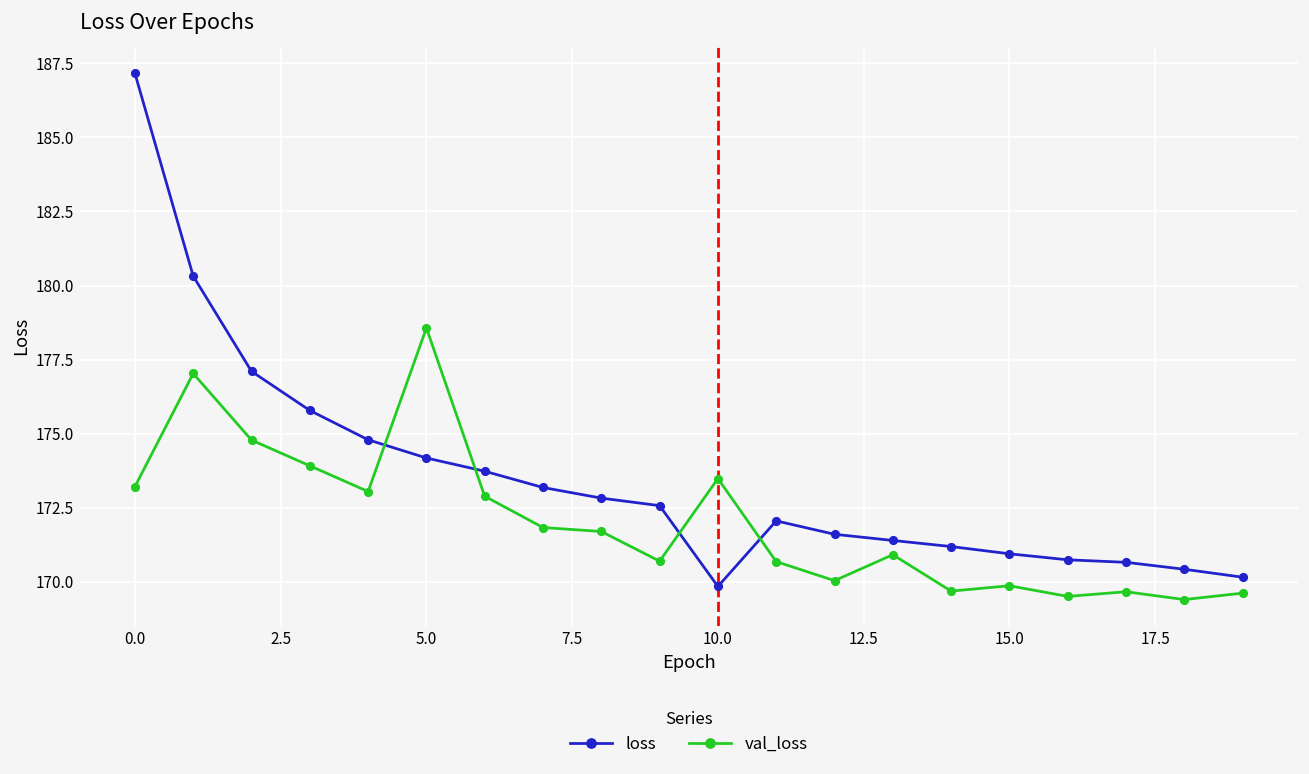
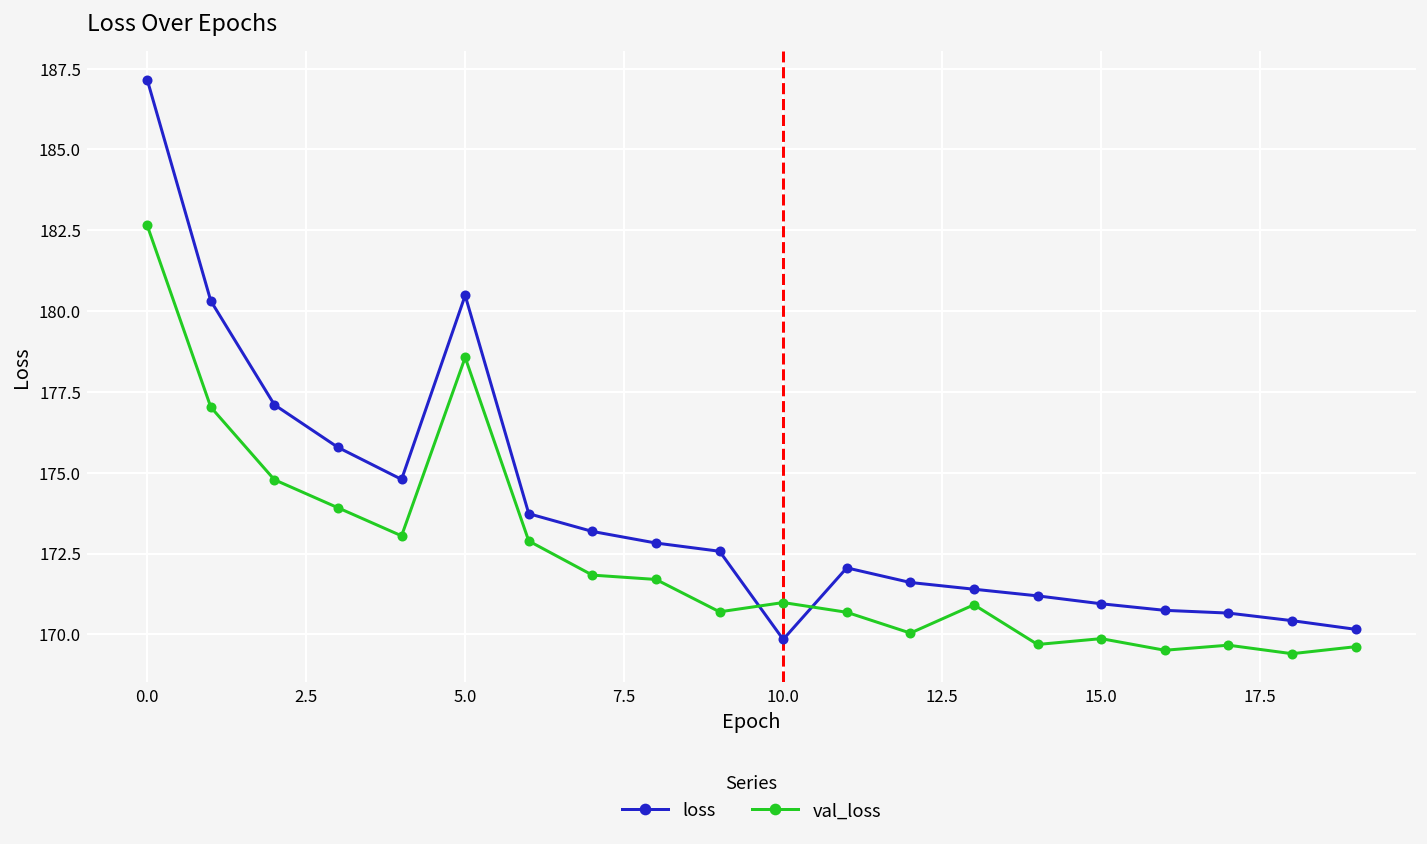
val_loss, 0.0: 173.2 -> 182.7
loss, 5.0: 174.2 -> 180.5
val_loss, 10.0: 173.5 -> 171.0
